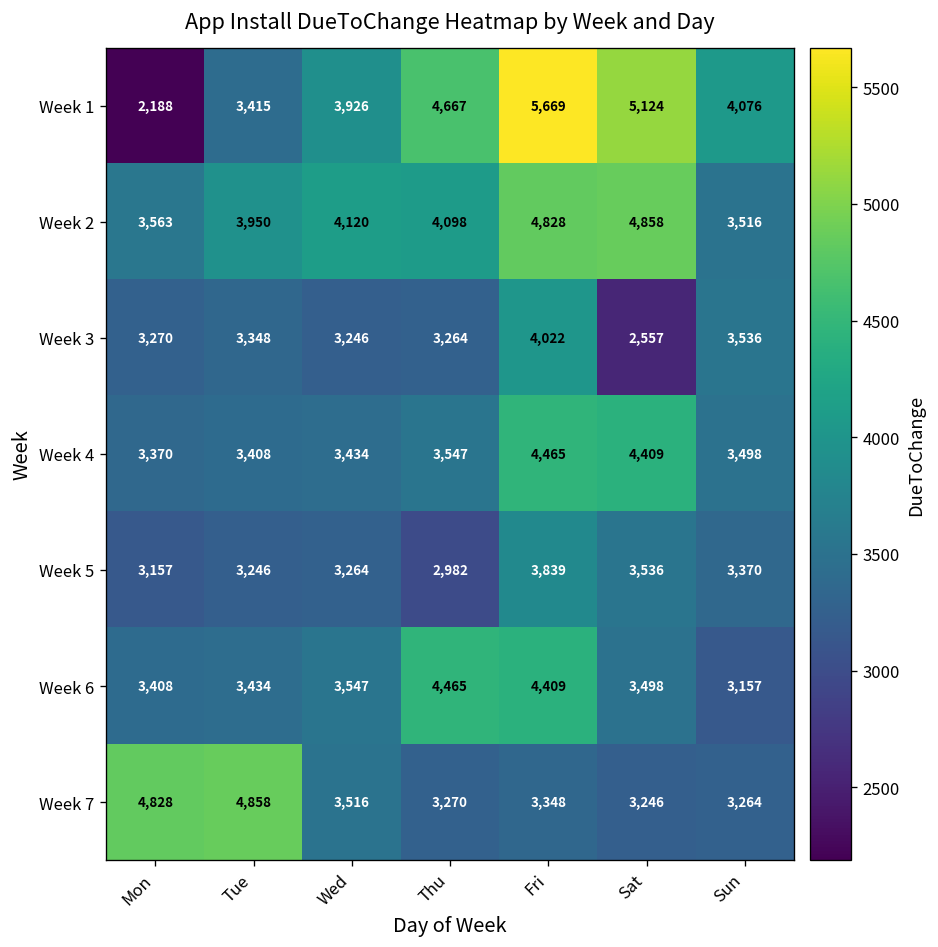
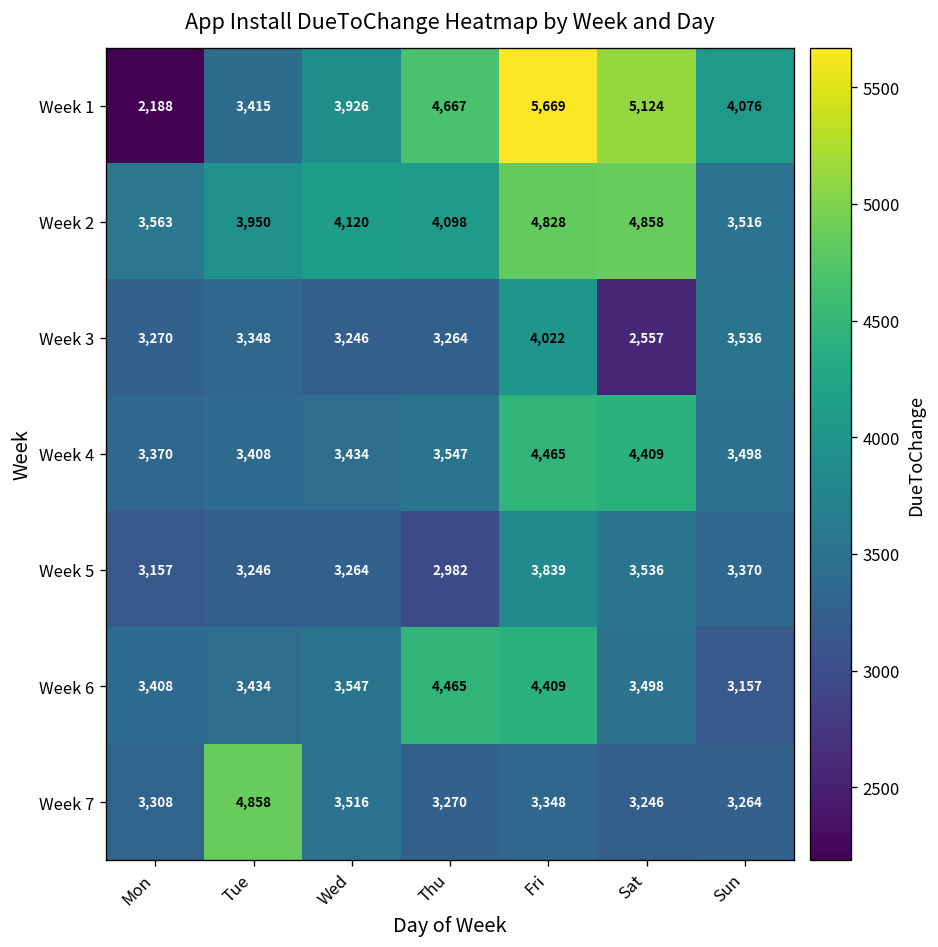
Week 7, Mon: 4,828 -> 3,308
